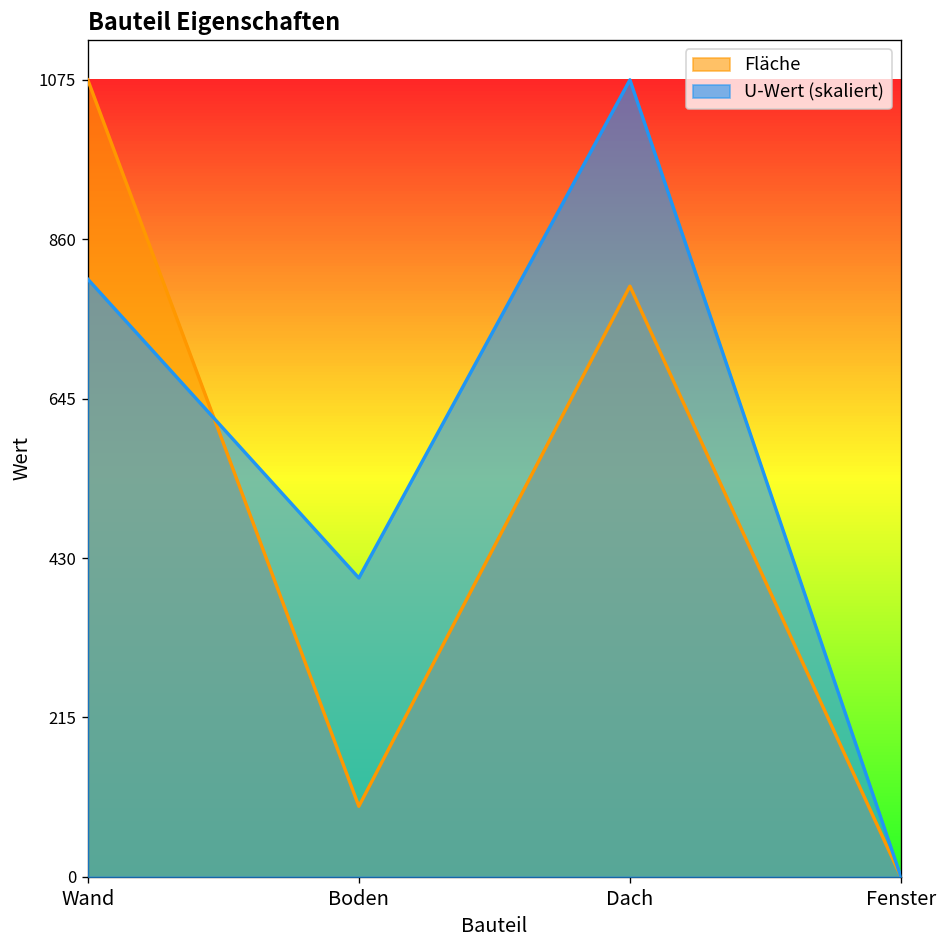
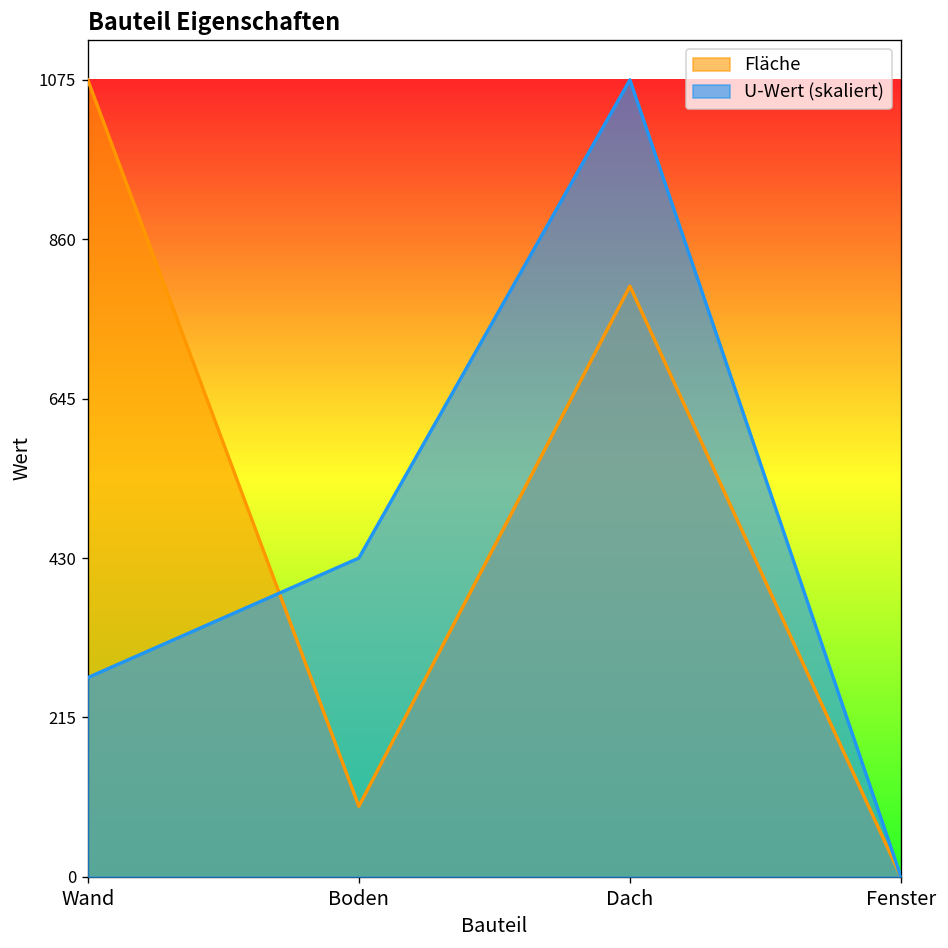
U-Wert (skaliert), Wand: 810 -> 270
U-Wert (skaliert), Boden: 400 -> 430
